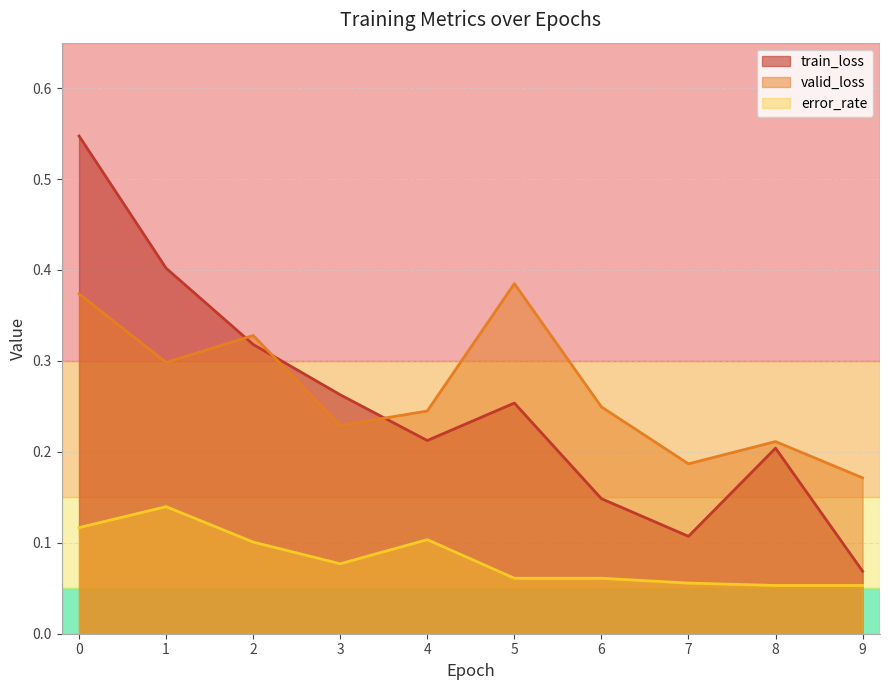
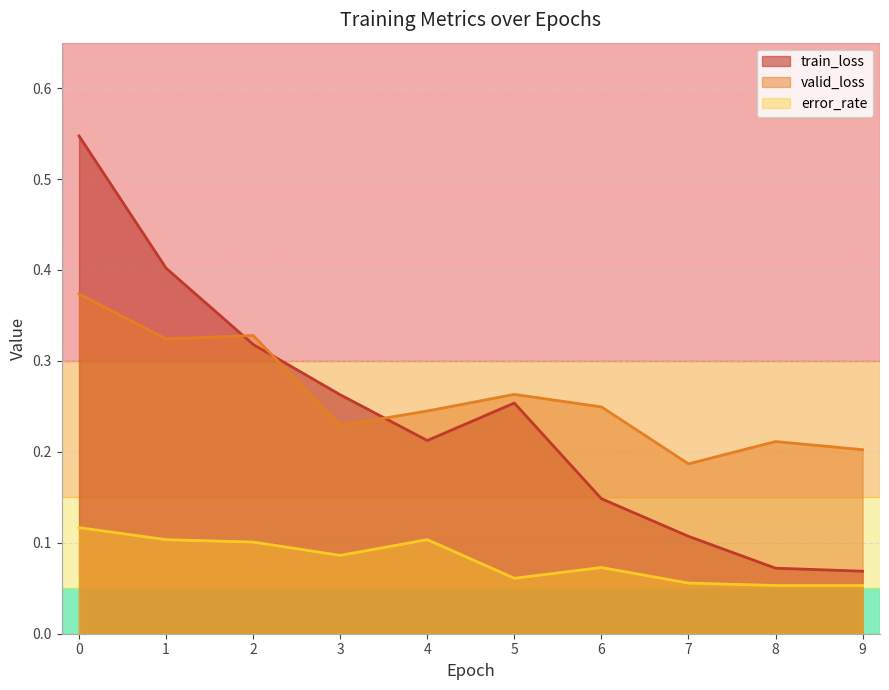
valid_loss, 1: 0.30 -> 0.32
error_rate, 1: 0.14 -> 0.10
error_rate, 3: 0.08 -> 0.09
valid_loss, 5: 0.39 -> 0.26
error_rate, 6: 0.06 -> 0.07
train_loss, 8: 0.20 -> 0.07
valid_loss, 9: 0.17 -> 0.20
